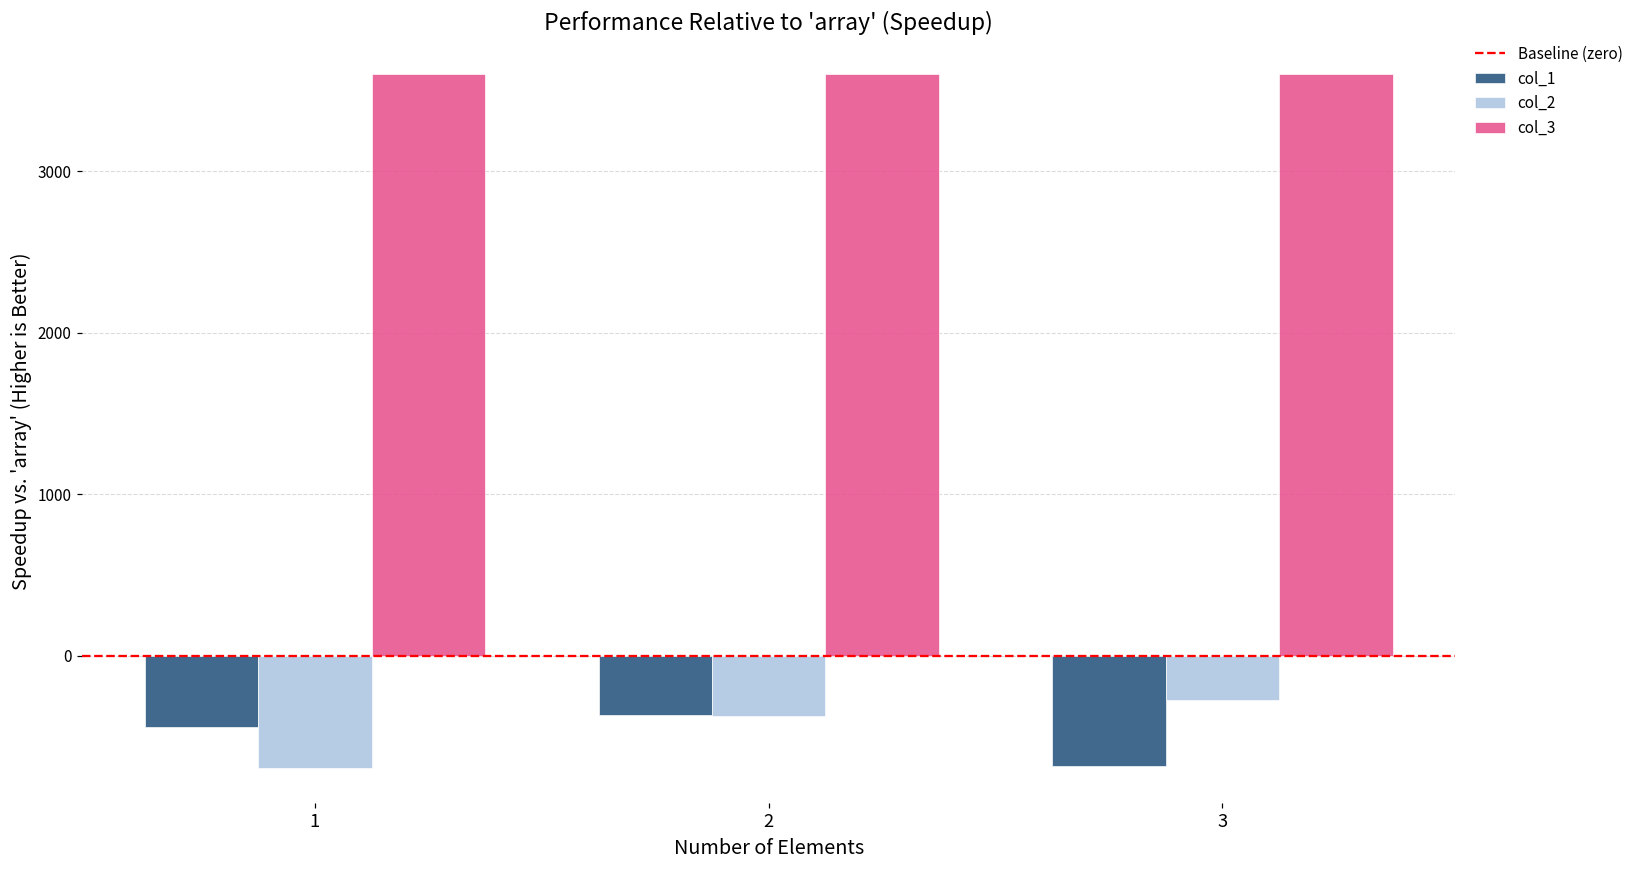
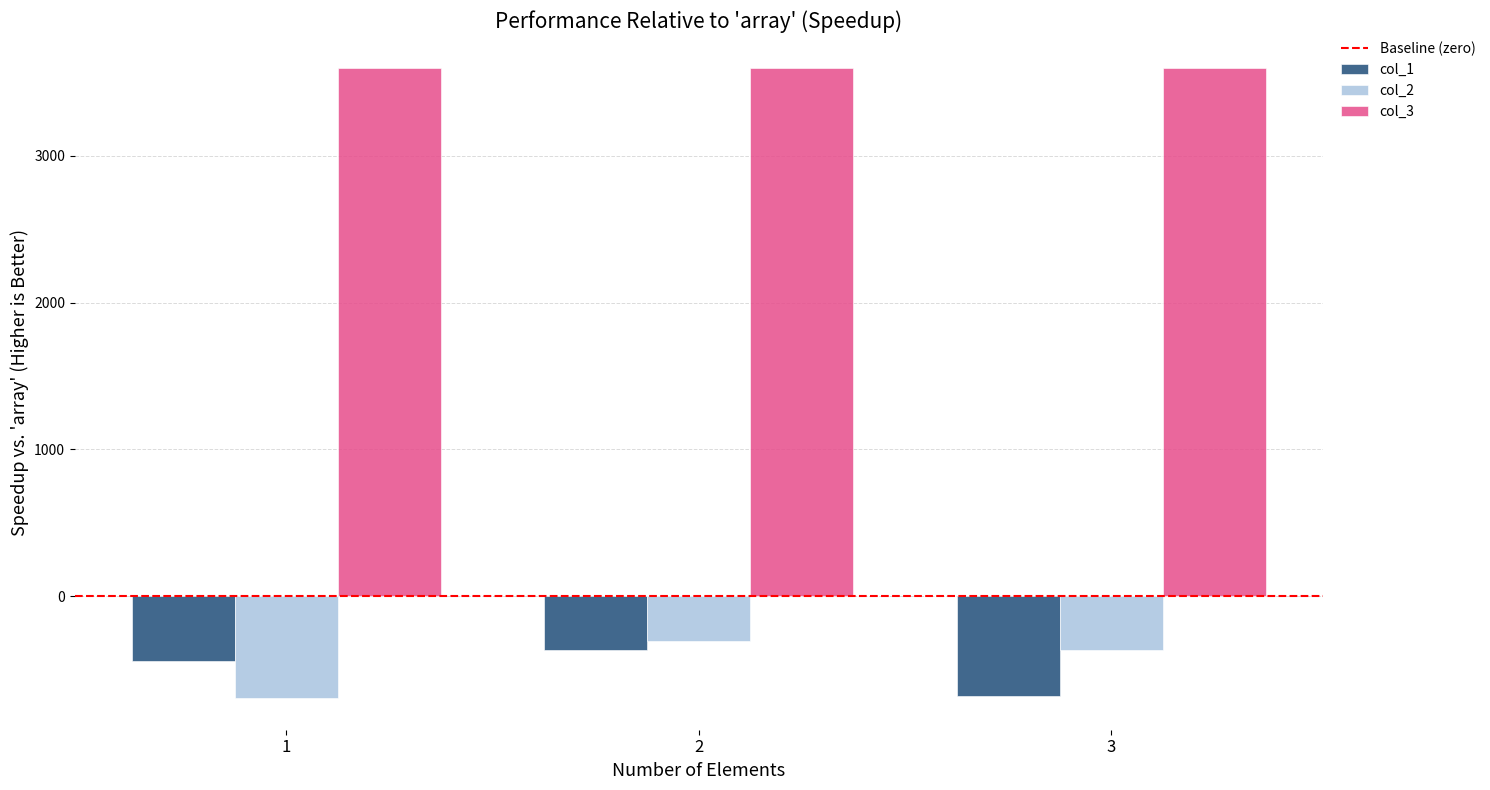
col_2, 2: -370 -> -300
col_2, 3: -270 -> -360
